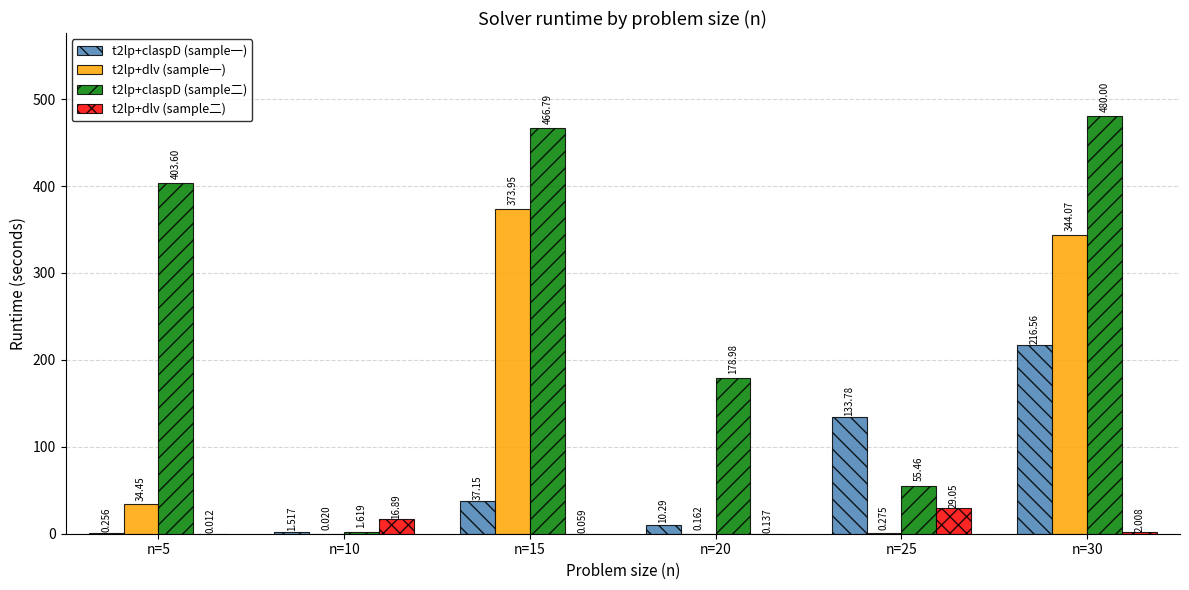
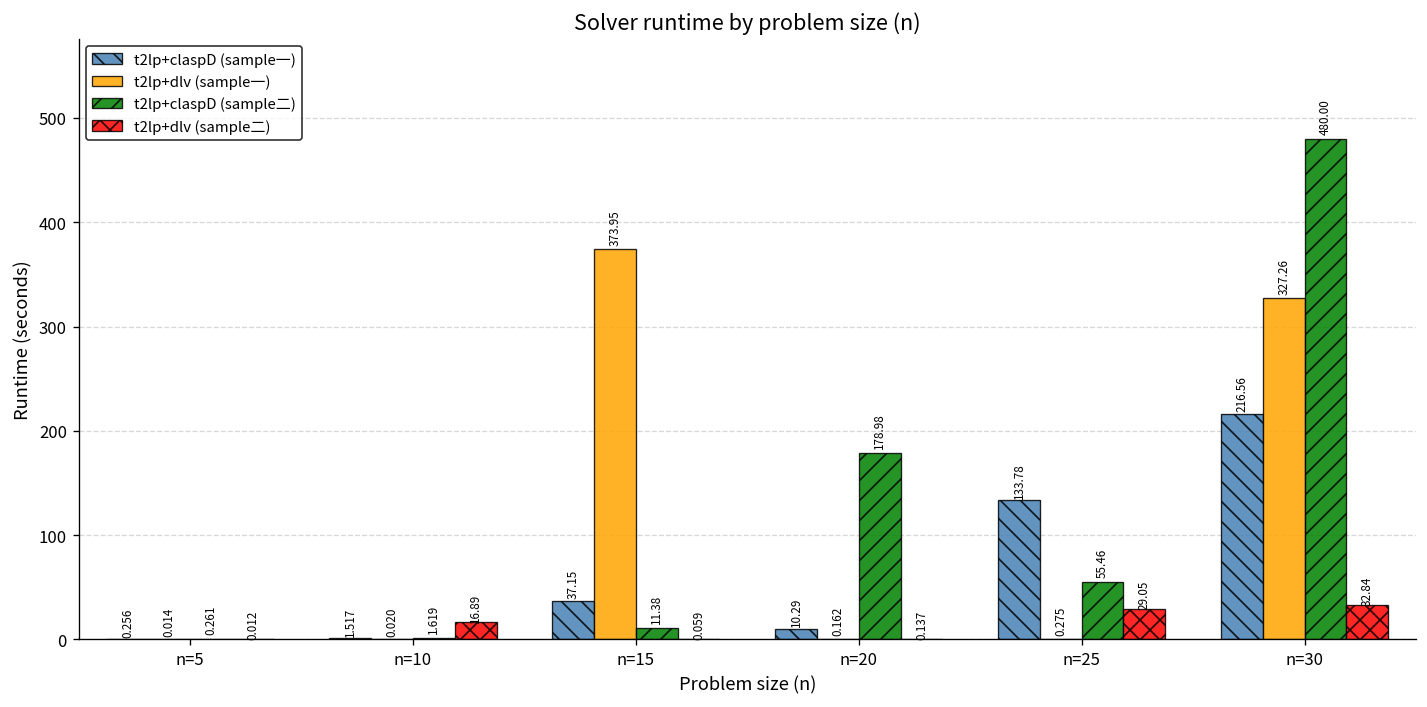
t2lp+dlv (sample一), n=5: 34.45 -> 0.014
t2lp+claspD (sample二), n=5: 403.60 -> 0.261
t2lp+claspD (sample二), n=15: 466.79 -> 11.38
t2lp+dlv (sample一), n=30: 344.07 -> 327.26
t2lp+dlv (sample二), n=30: 2.008 -> 32.84
